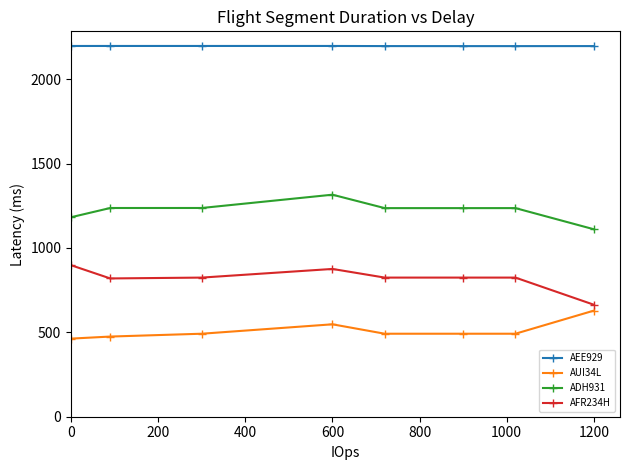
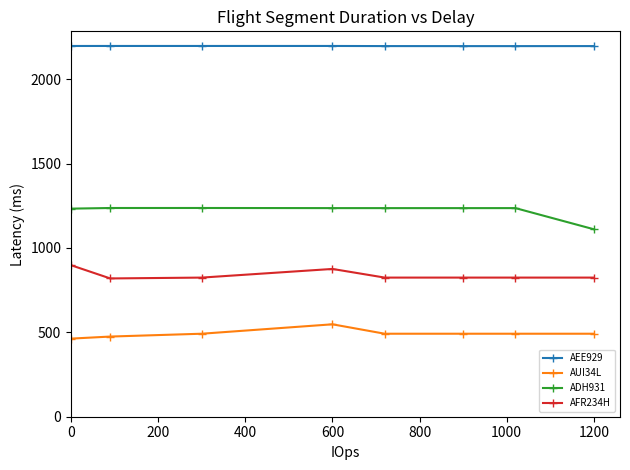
ADH931, 0: 1180 -> 1230
ADH931, 600: 1320 -> 1240
AUI34L, 1200: 630 -> 490
AFR234H, 1200: 660 -> 820
